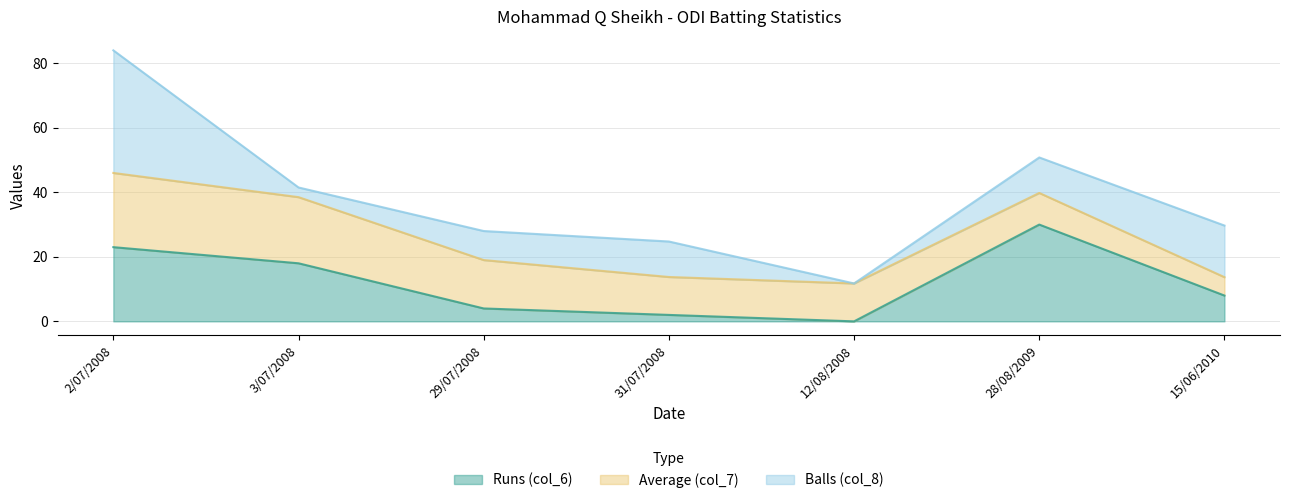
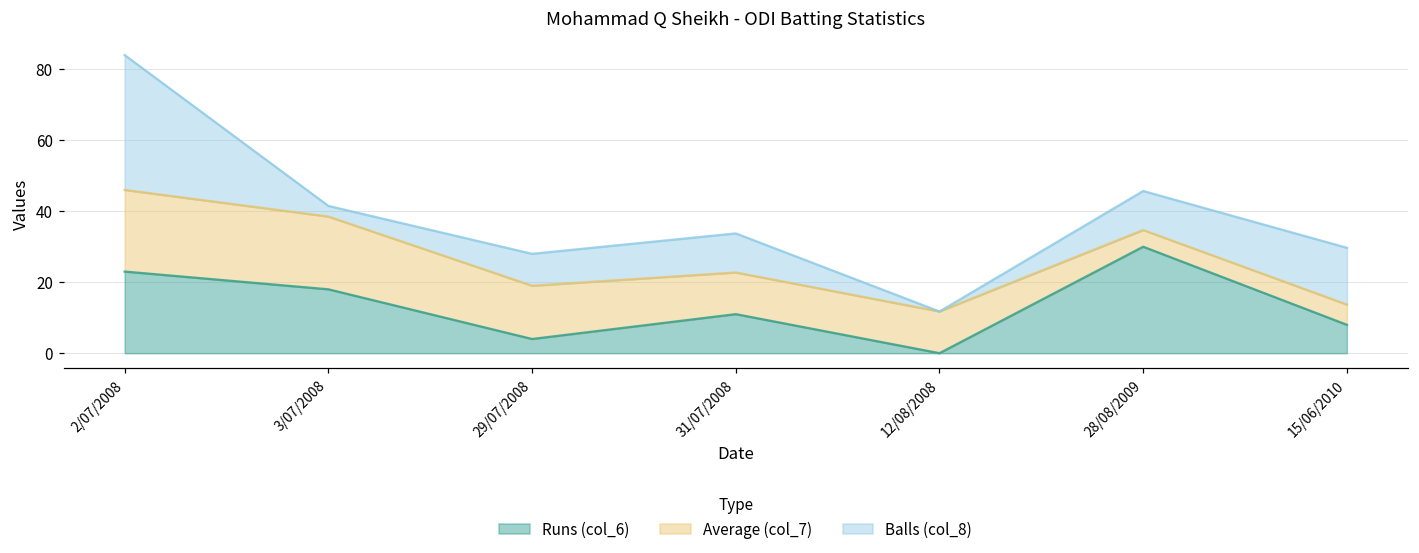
Runs (col_6), 31/07/2008: 2 -> 11
Average (col_7), 28/08/2009: 10 -> 5
